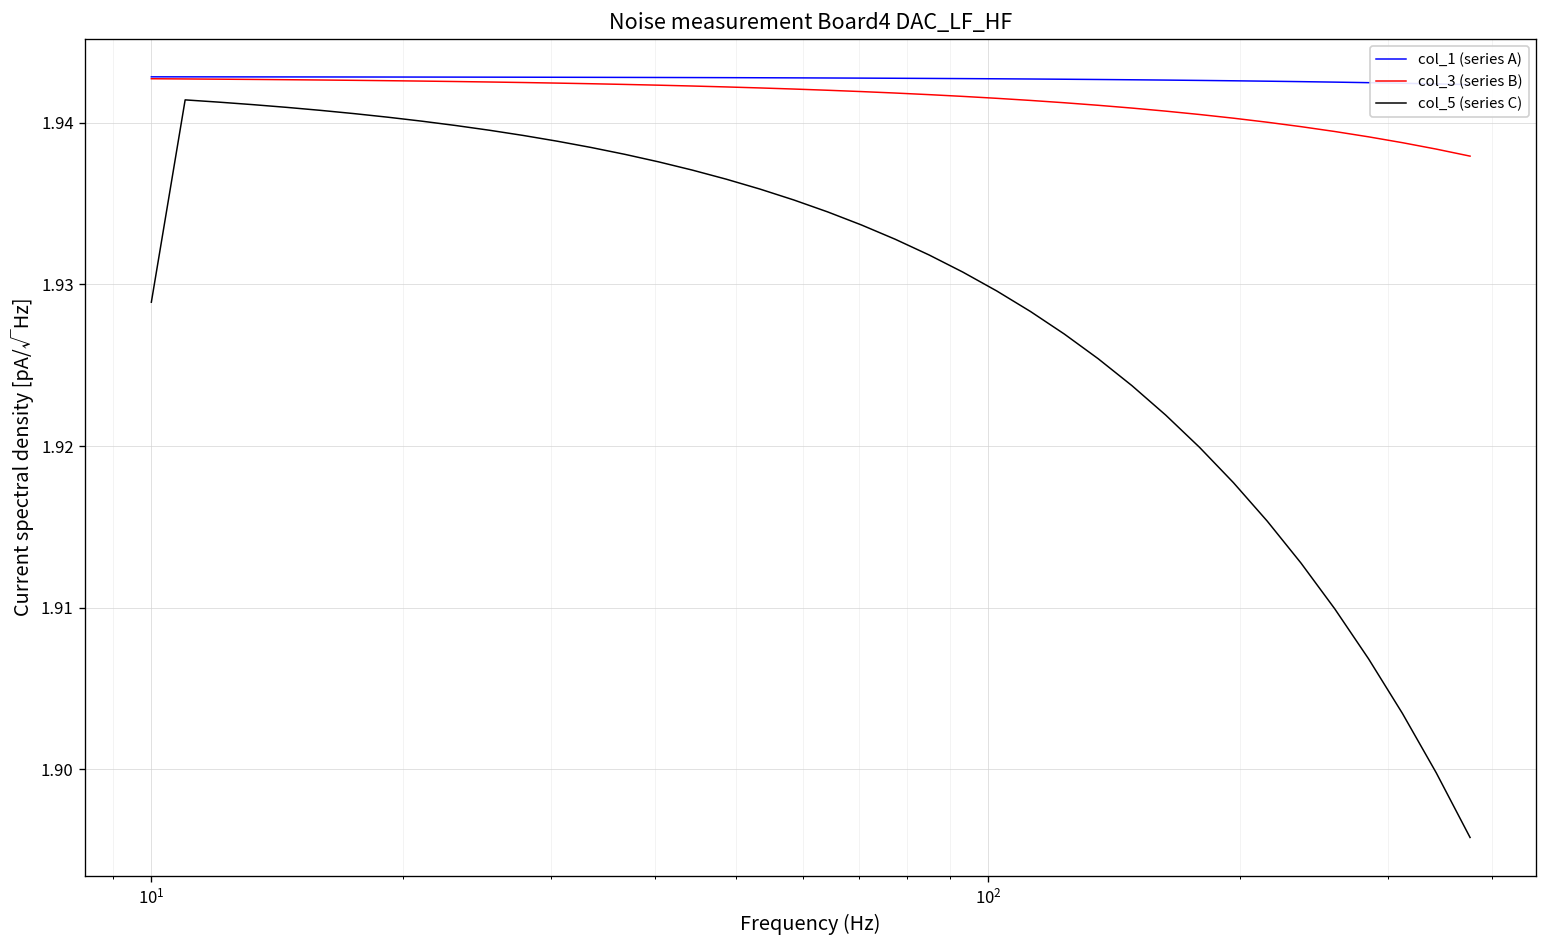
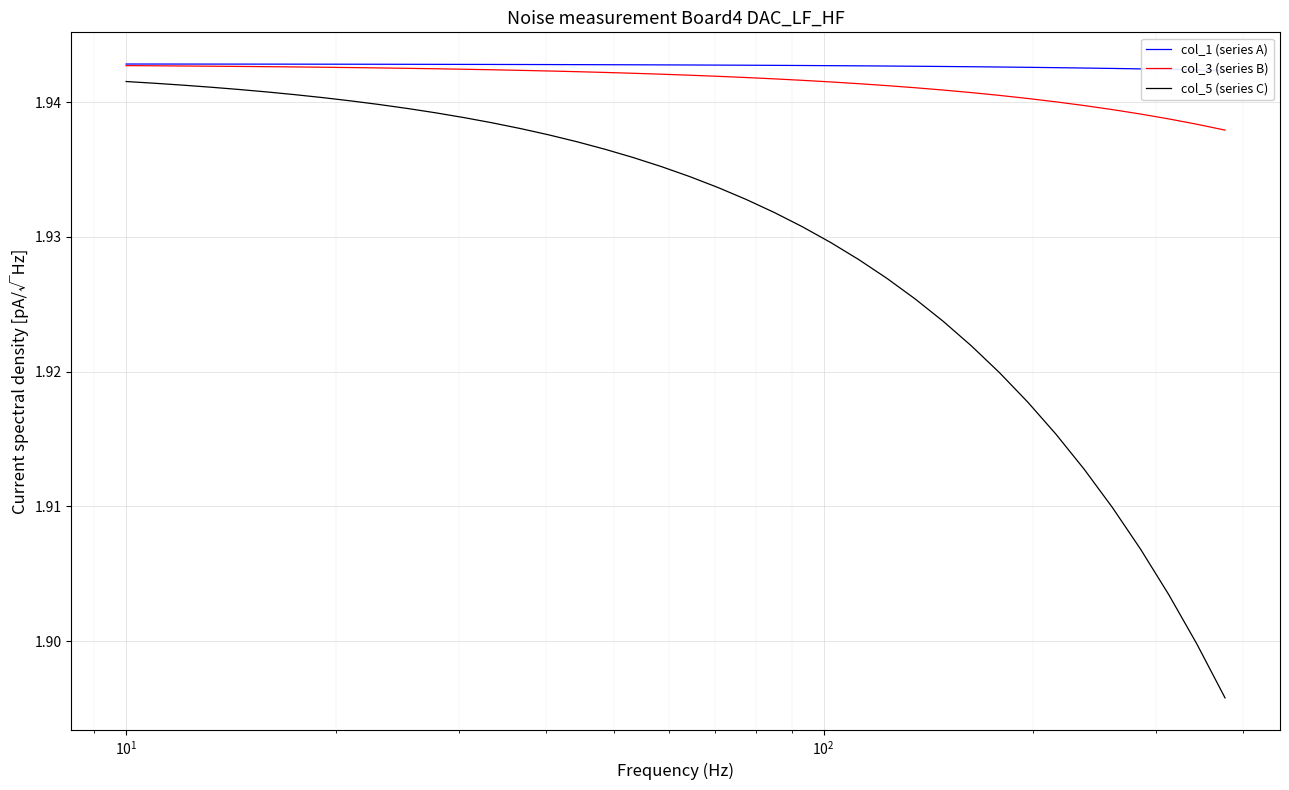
col_5 (series C), 10^1: 1.9289 -> 1.9415
